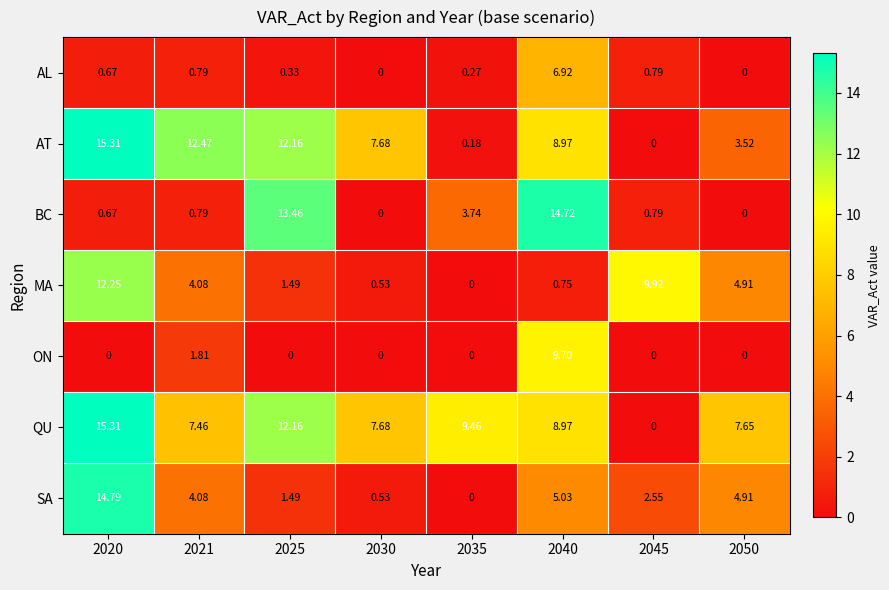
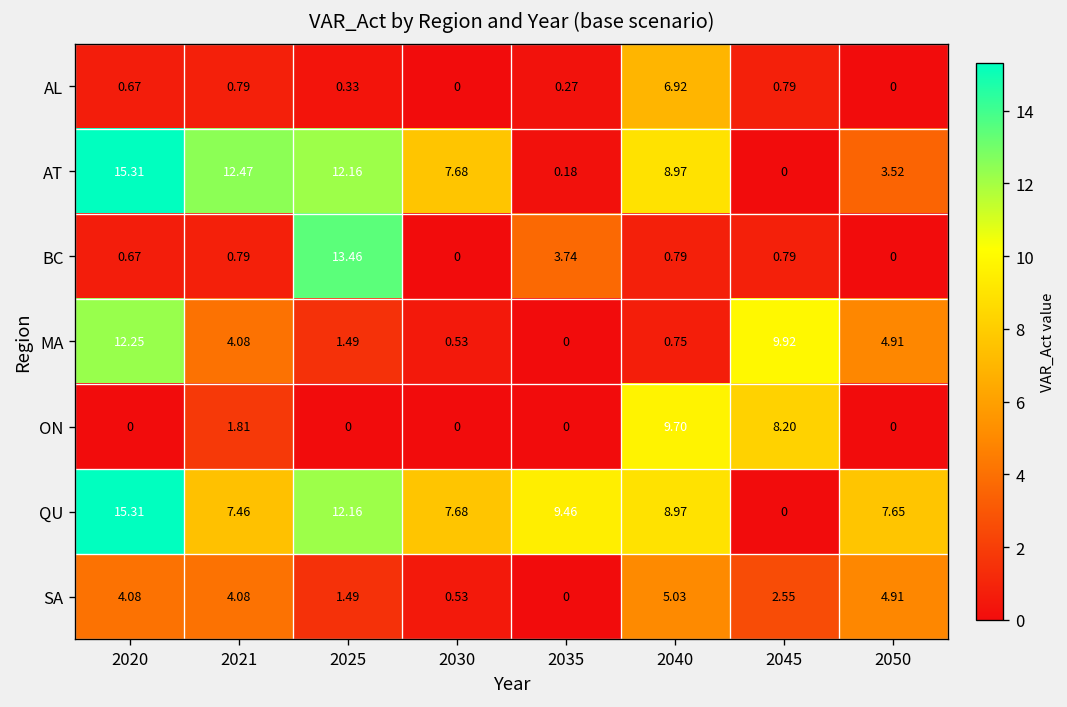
BC, 2040: 14.72 -> 0.79
ON, 2045: 0 -> 8.20
SA, 2020: 14.79 -> 4.08
